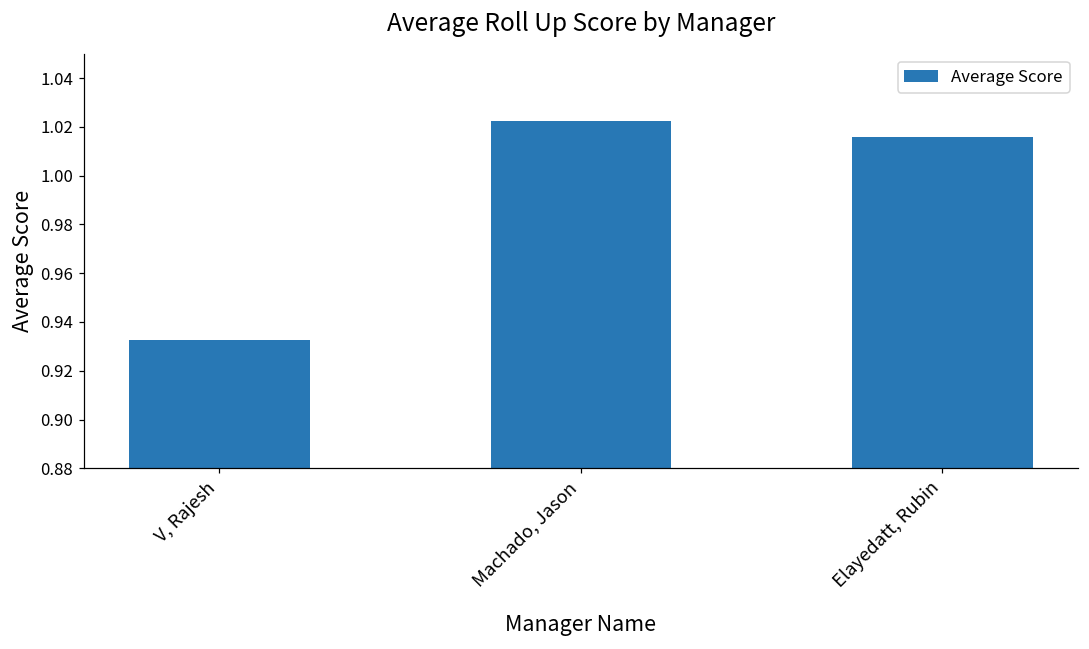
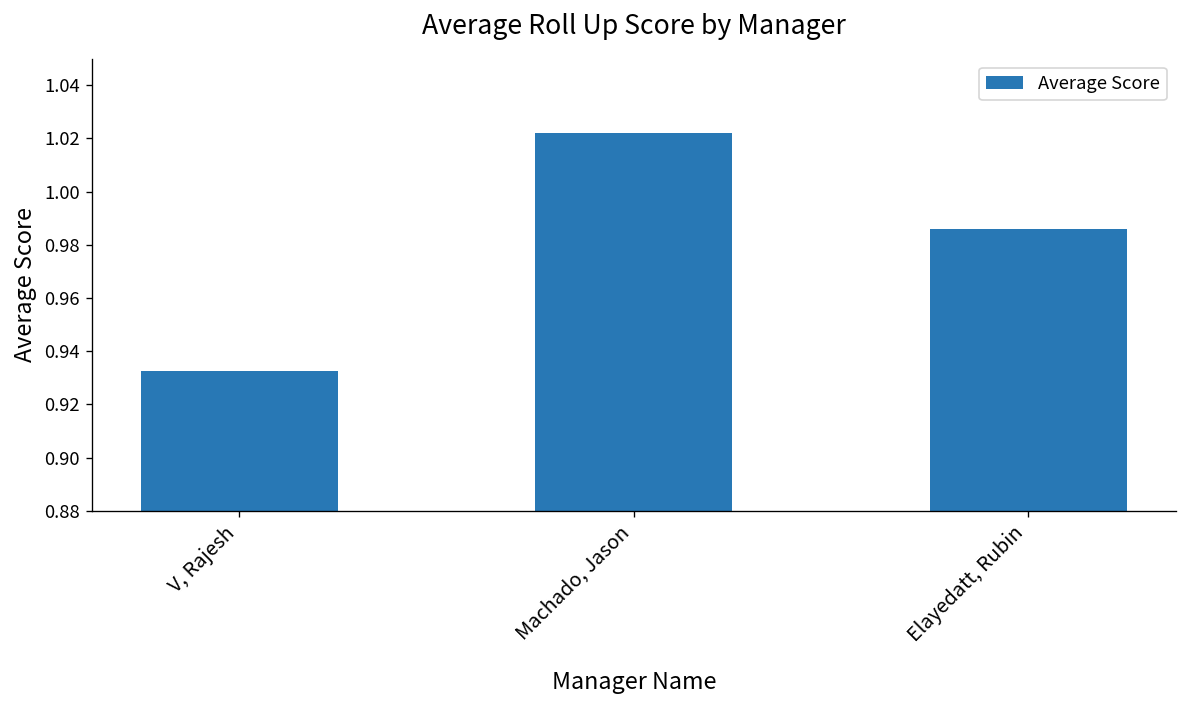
Elayedatt, Rubin: 1.016 -> 0.986
